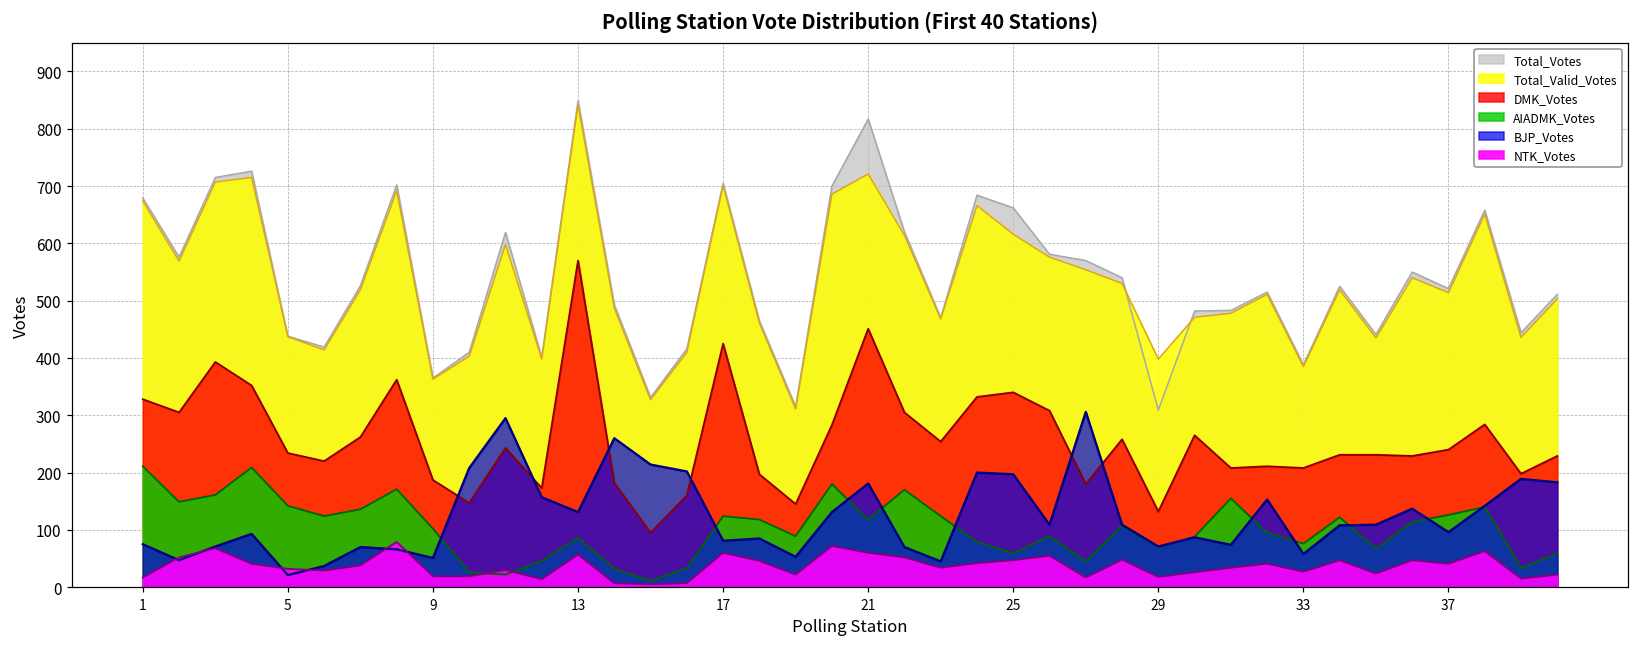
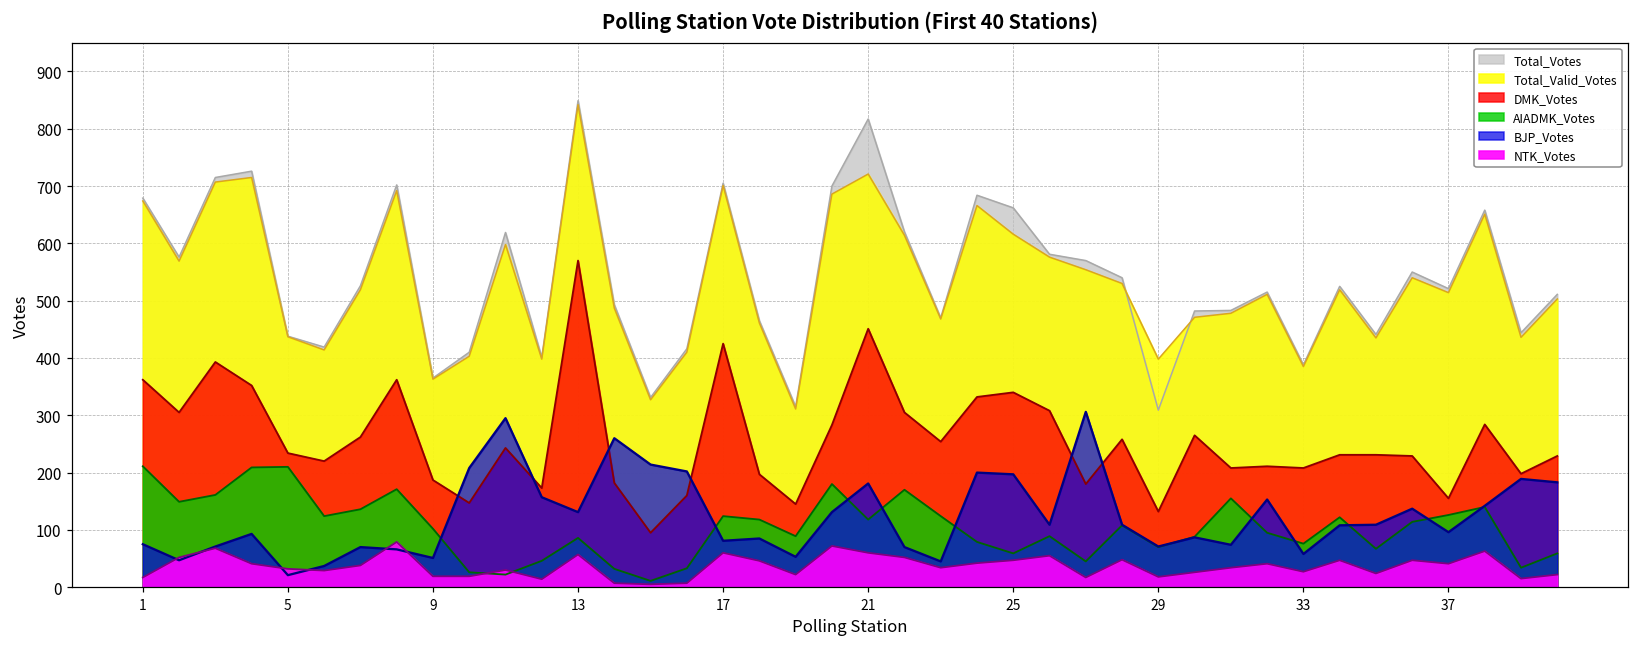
DMK_Votes, 1: 330 -> 360
AIADMK_Votes, 5: 140 -> 210
DMK_Votes, 37: 240 -> 160
